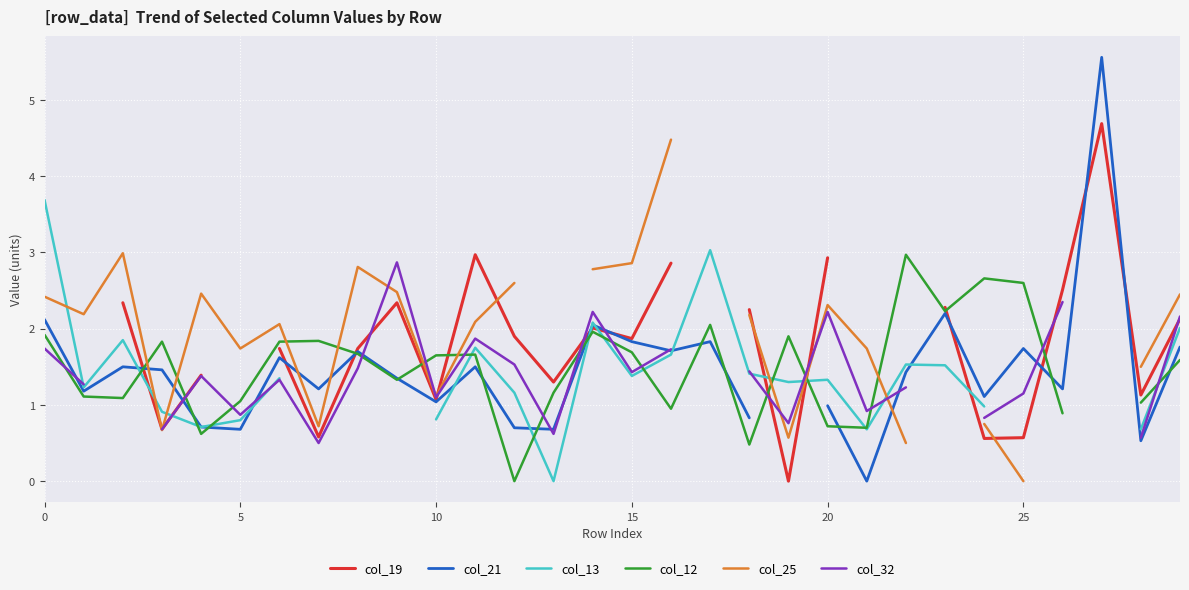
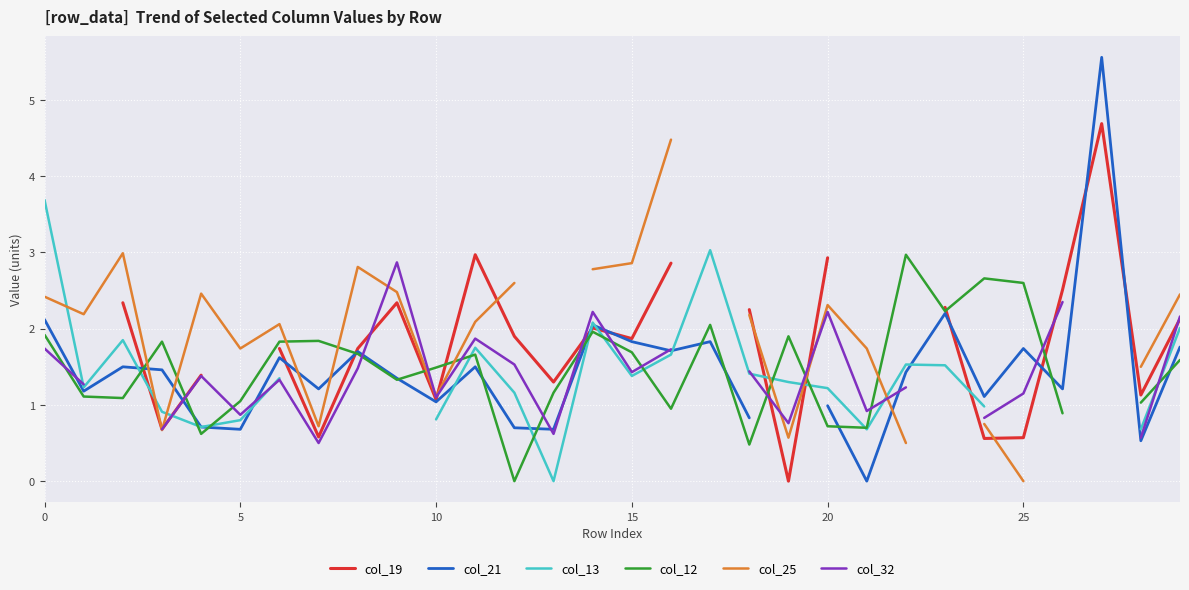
col_12, 10: 1.7 -> 1.5
col_13, 20: 1.3 -> 1.2
